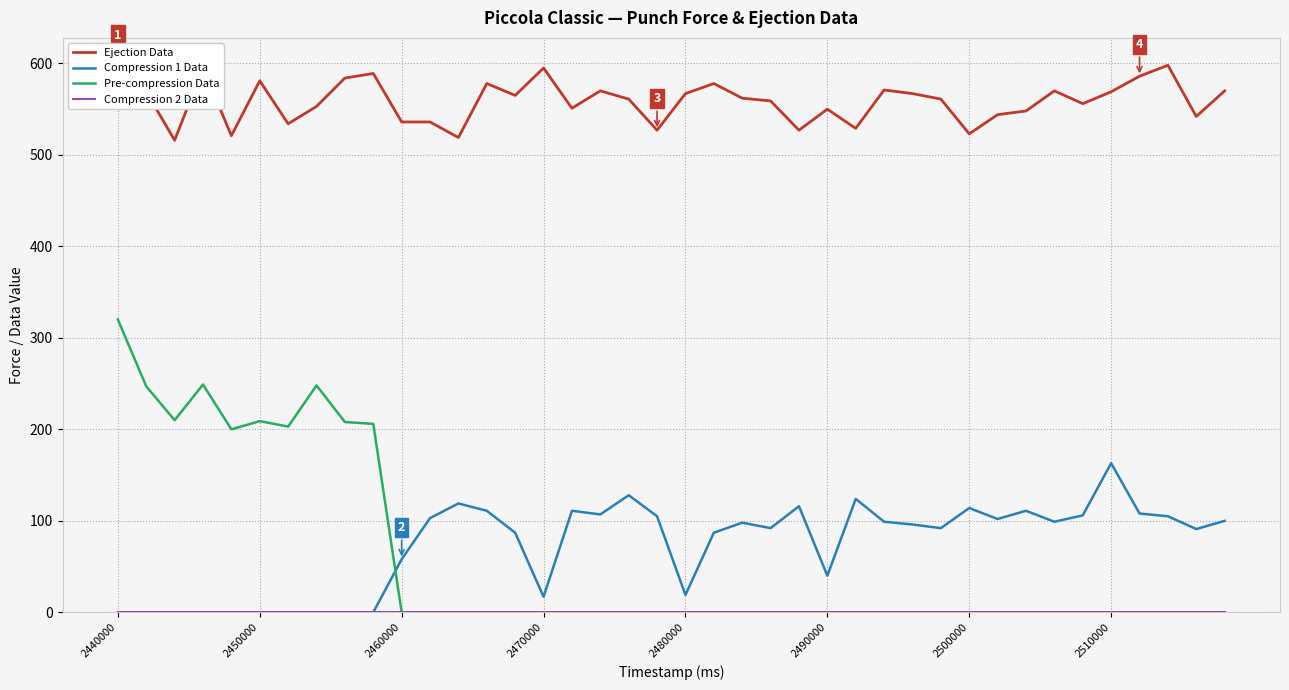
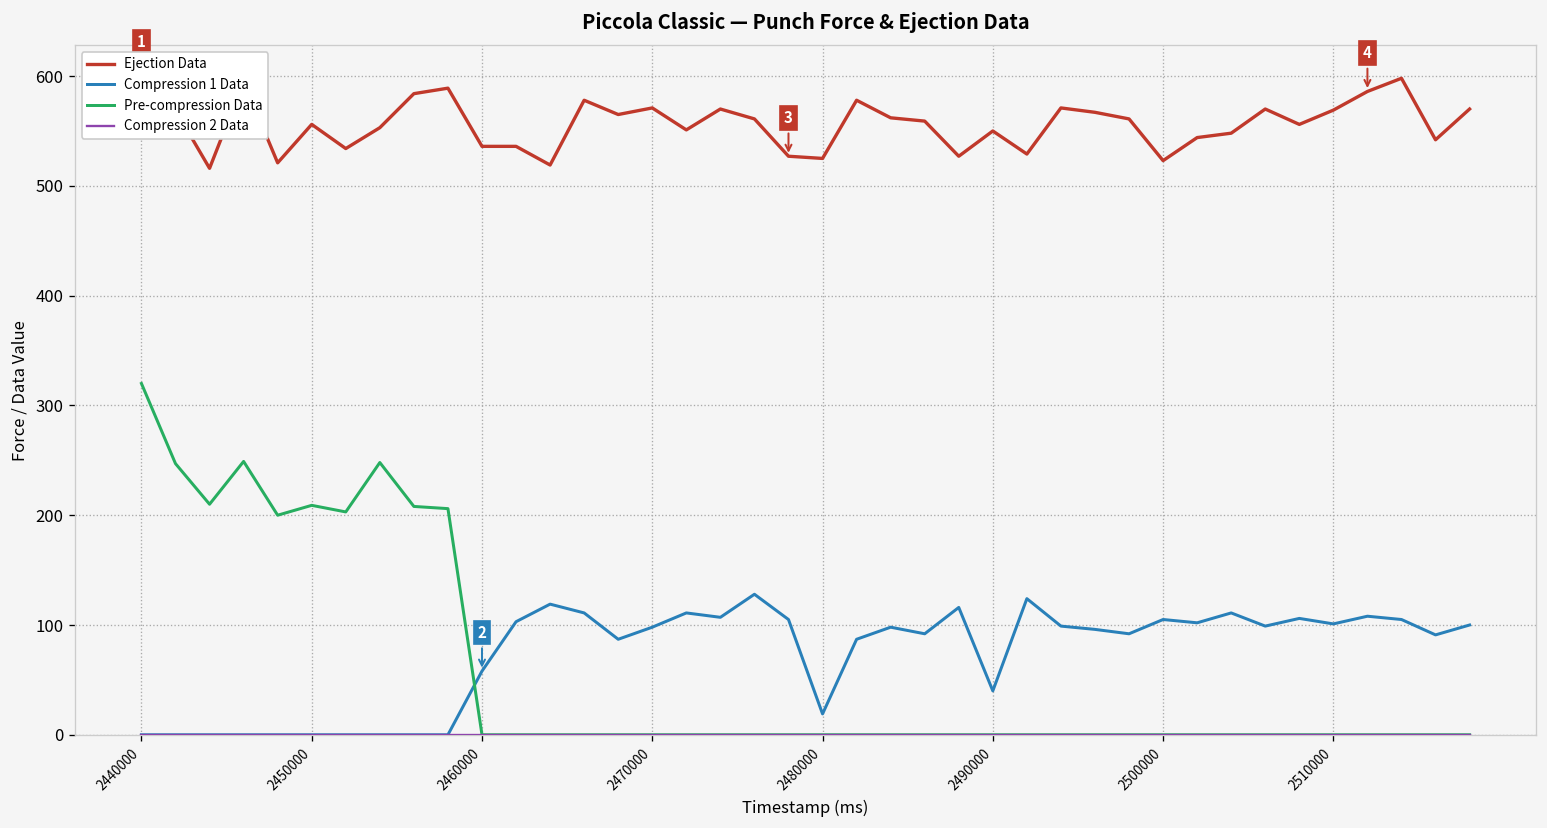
Ejection Data, 2450000: 580 -> 560
Ejection Data, 2470000: 600 -> 570
Compression 1 Data, 2470000: 20 -> 100
Ejection Data, 2480000: 570 -> 530
Compression 1 Data, 2500000: 114 -> 105
Compression 1 Data, 2510000: 160 -> 100
